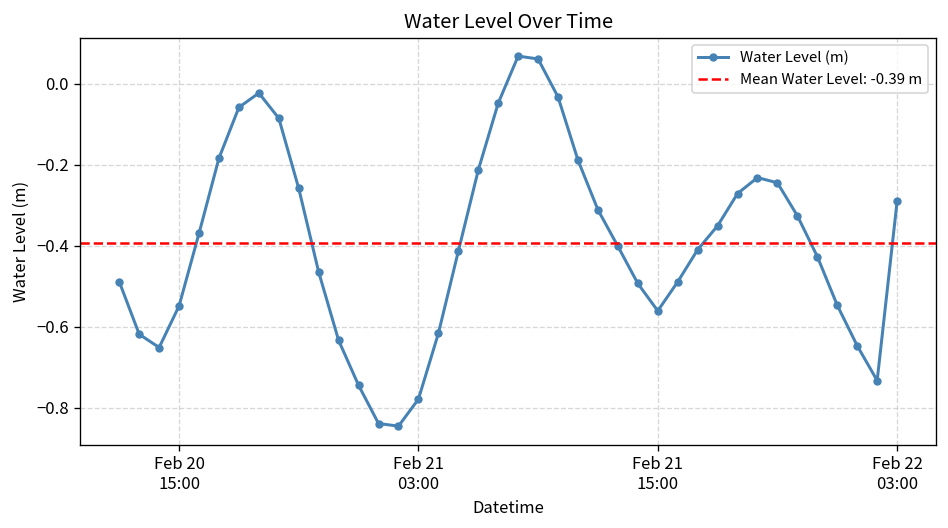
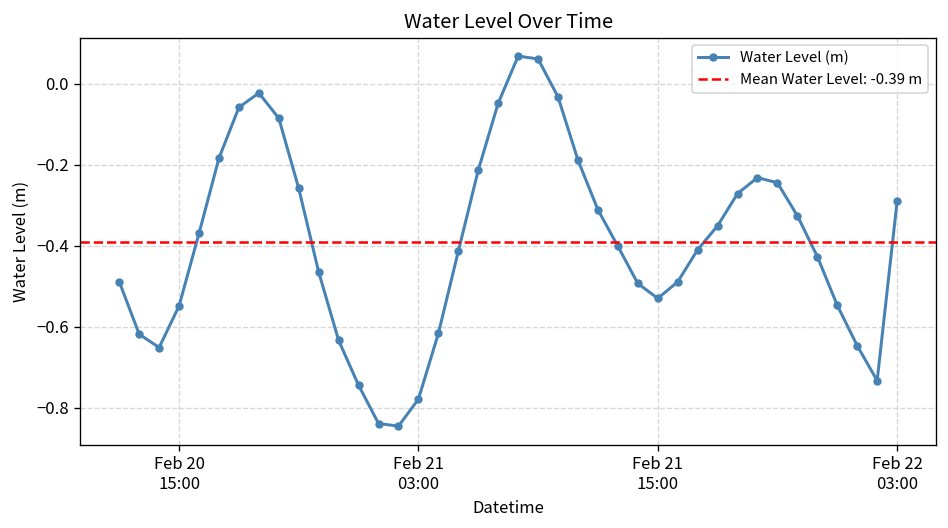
Feb 21 15:00: -0.56 -> -0.53
